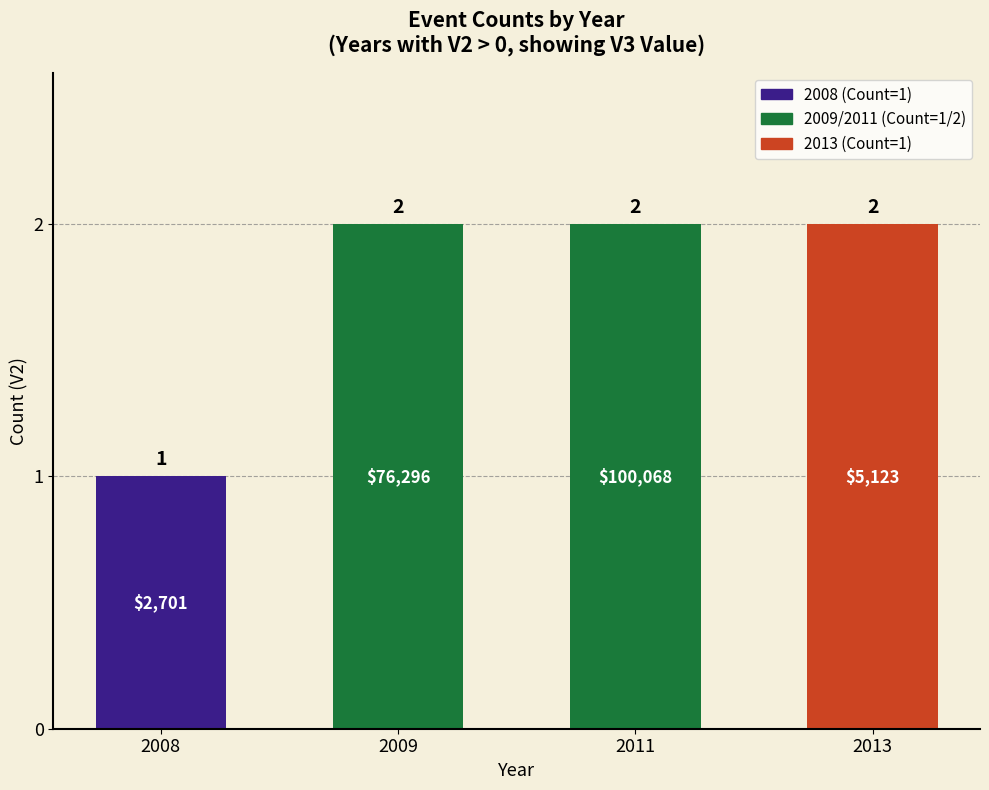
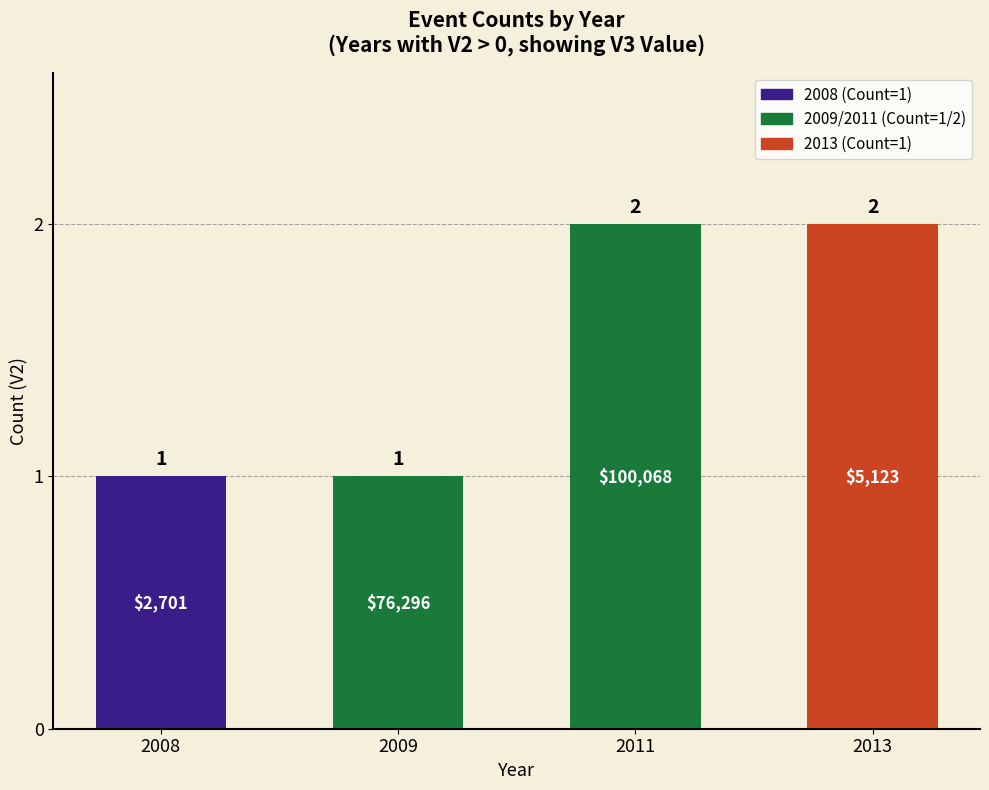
2009: 2 -> 1
